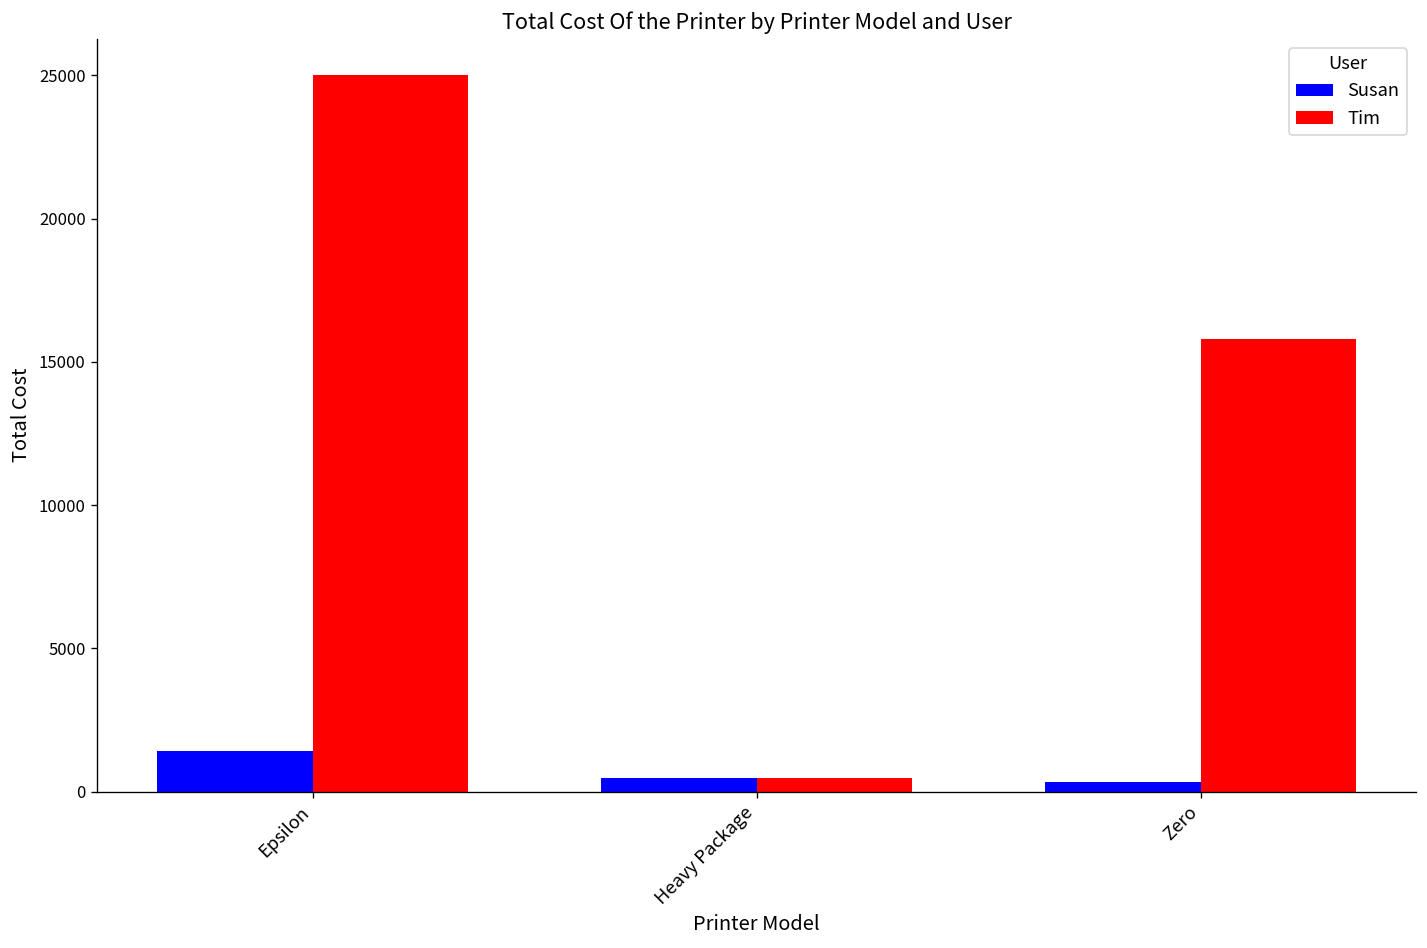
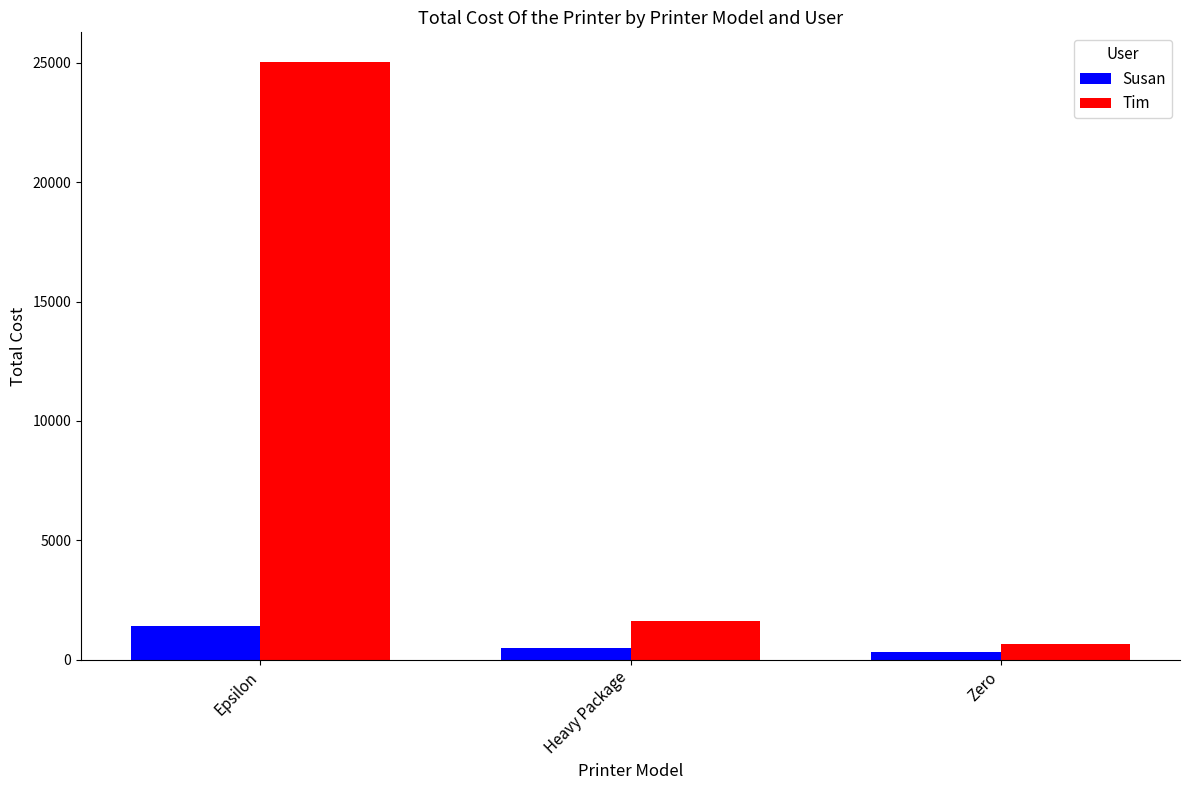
Tim, Heavy Package: 500 -> 1600
Tim, Zero: 15800 -> 700
